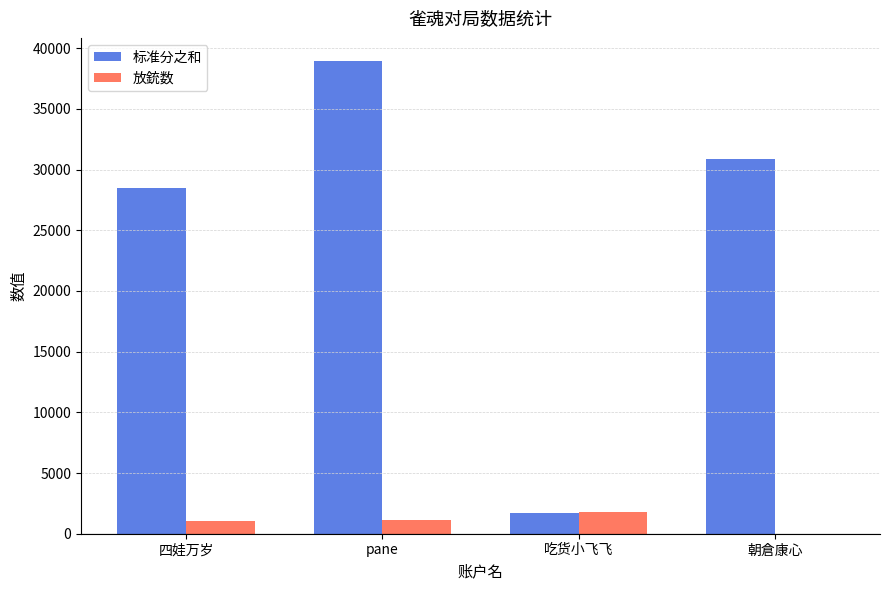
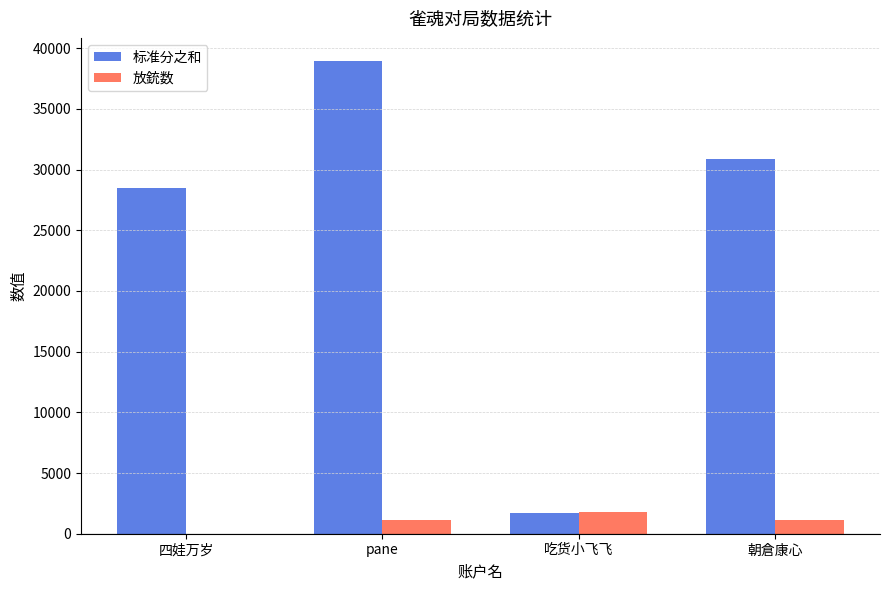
放銃数, 四娃万岁: 1000 -> 0
放銃数, 朝倉康心: 0 -> 1100
